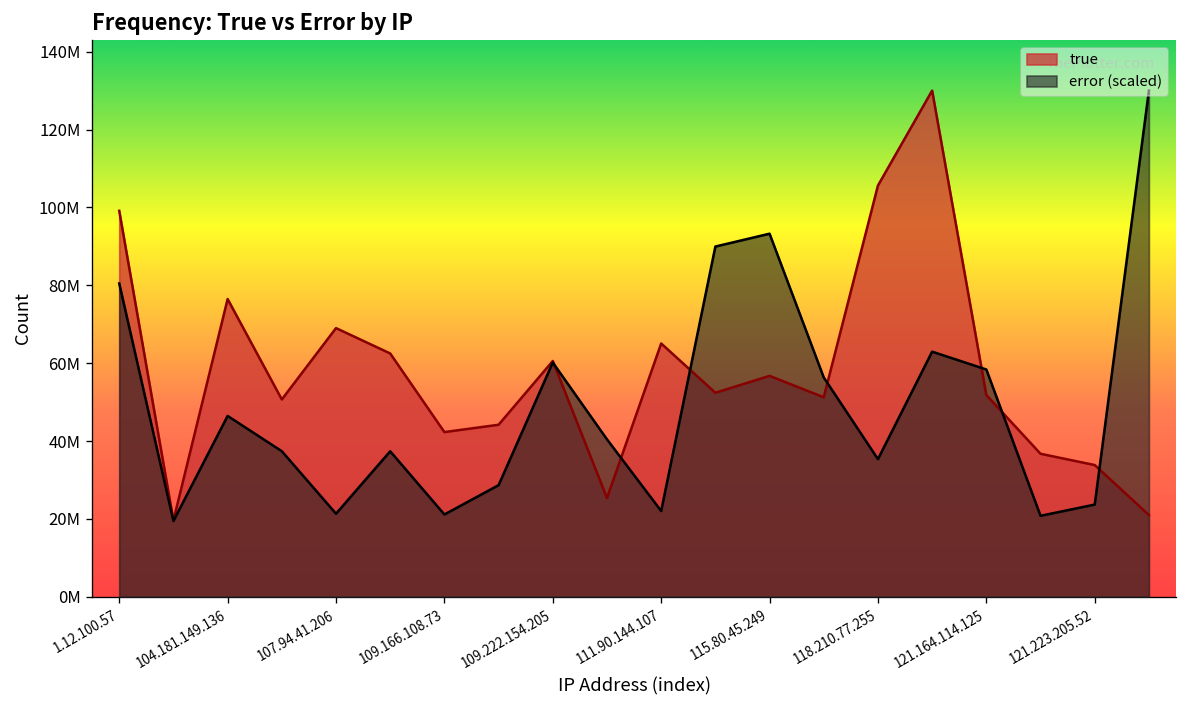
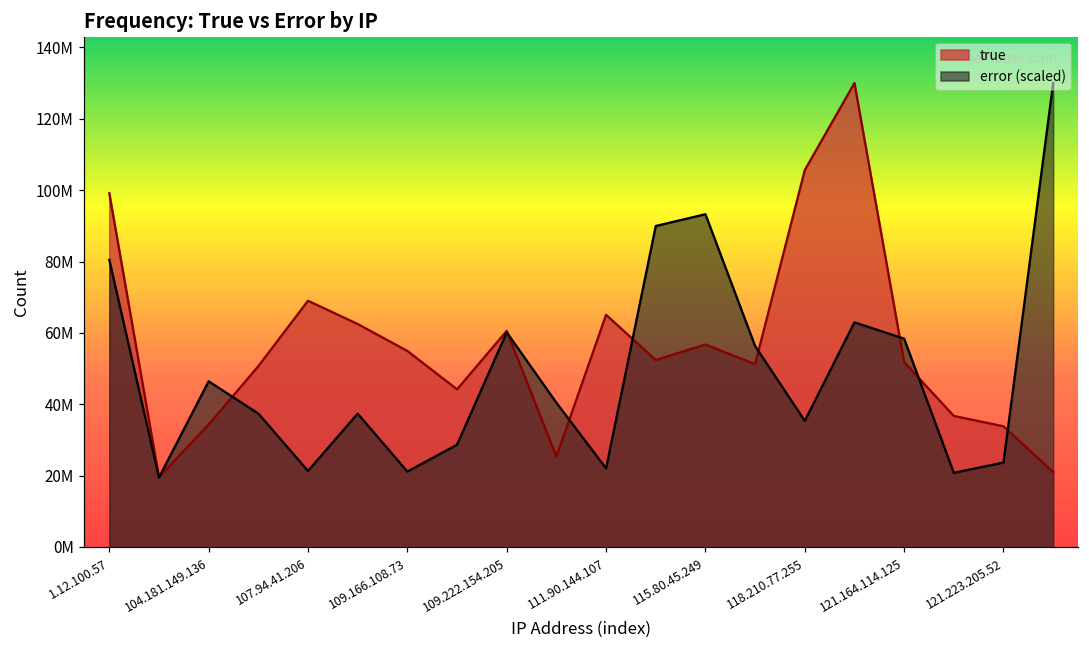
true, 104.181.149.136: 76000000 -> 34000000
true, 109.166.108.73: 42000000 -> 55000000
